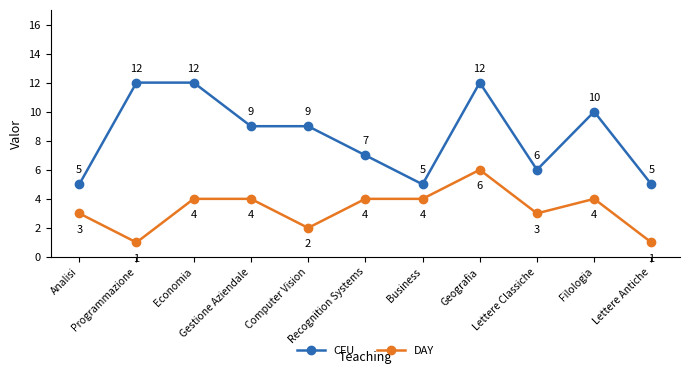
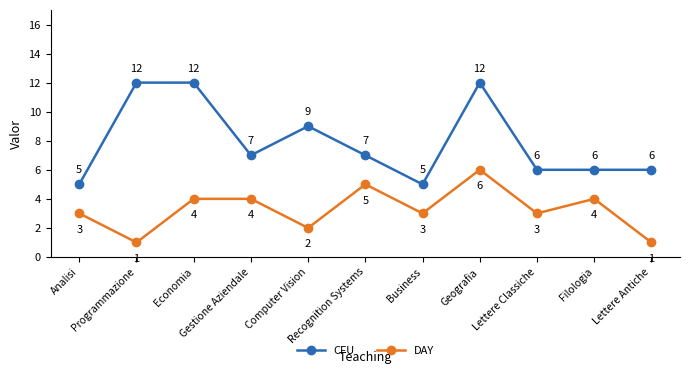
CFU, Gestione Aziendale: 9 -> 7
DAY, Recognition Systems: 4 -> 5
DAY, Business: 4 -> 3
CFU, Filologia: 10 -> 6
CFU, Lettere Antiche: 5 -> 6
